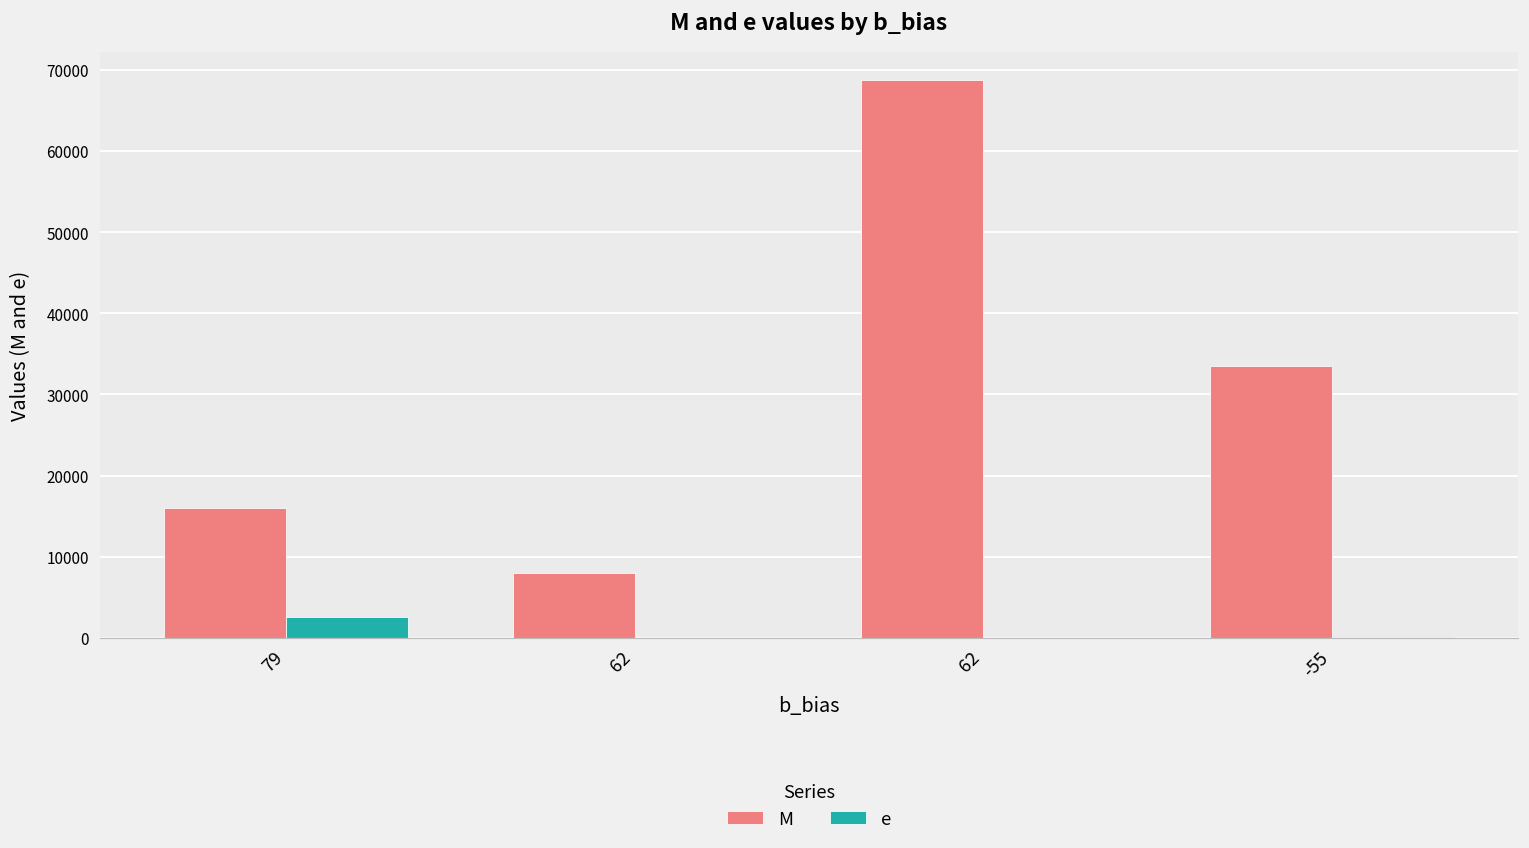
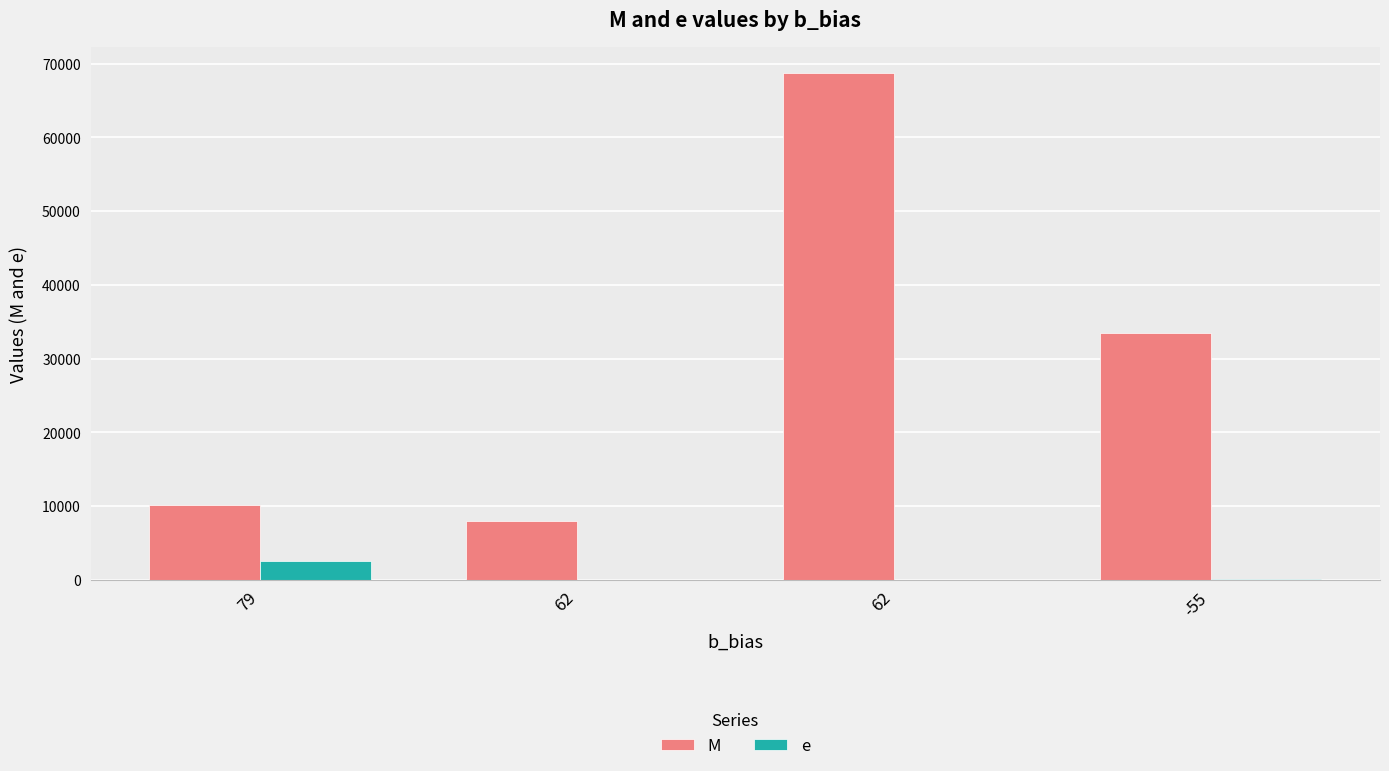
M, 79: 16000 -> 10000
